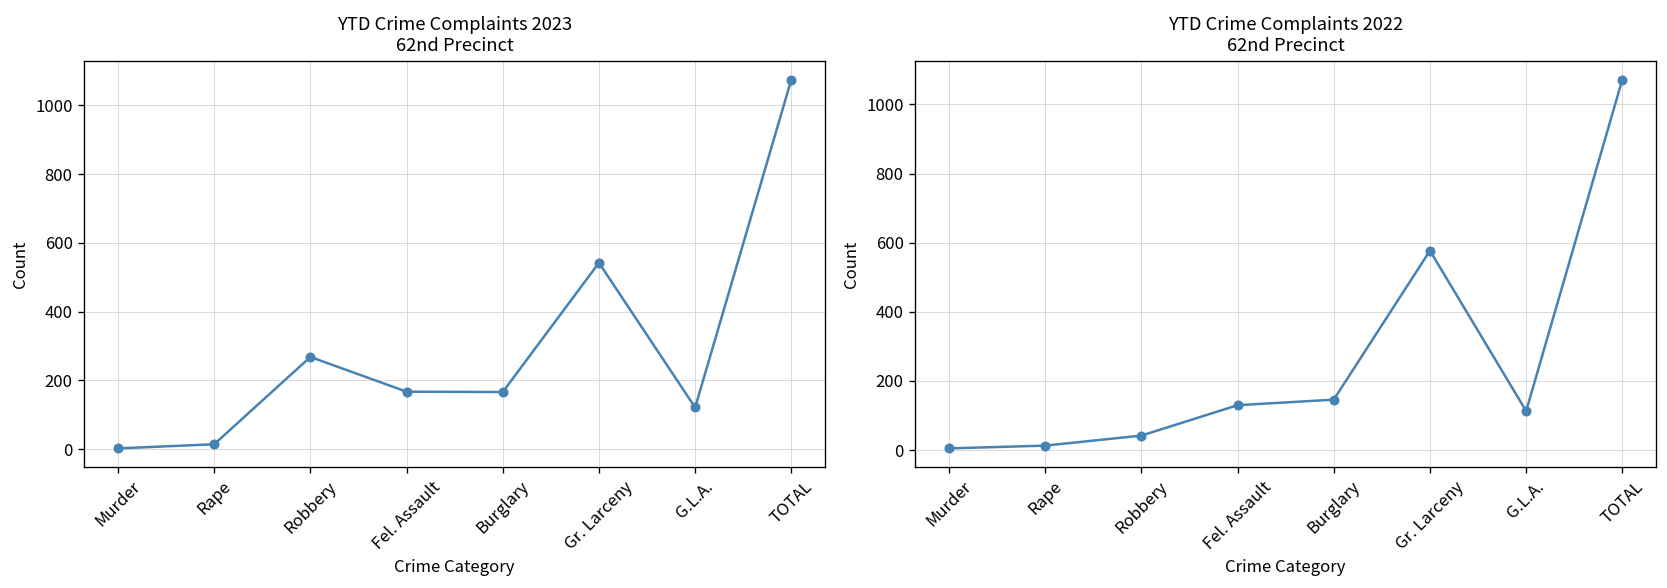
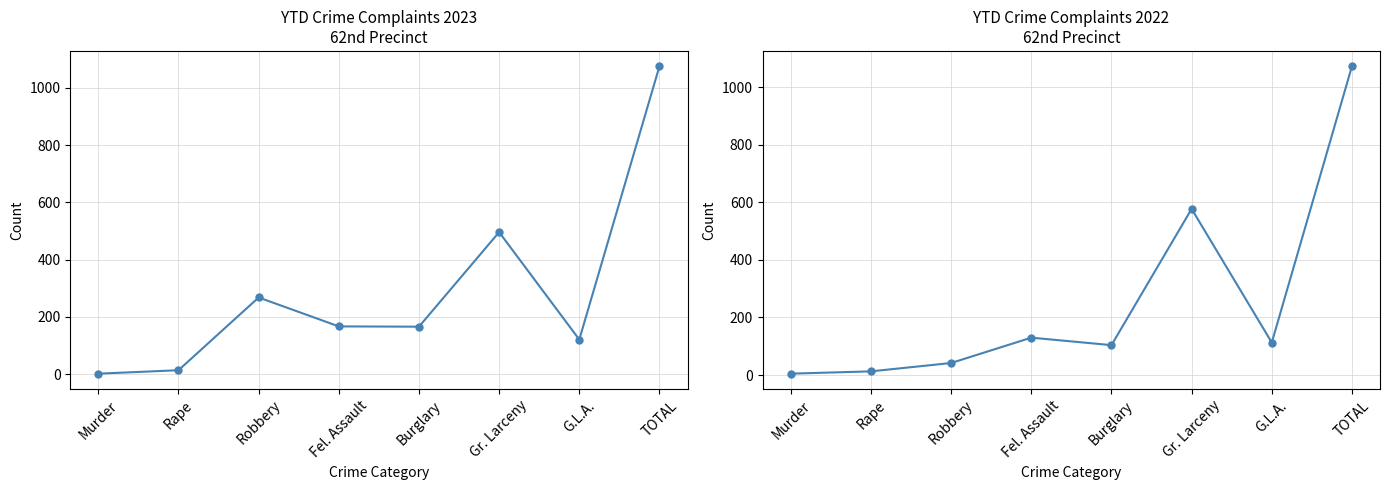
YTD Crime Complaints 2023 62nd Precinct, Gr. Larceny: 540 -> 500
YTD Crime Complaints 2022 62nd Precinct, Burglary: 150 -> 100
